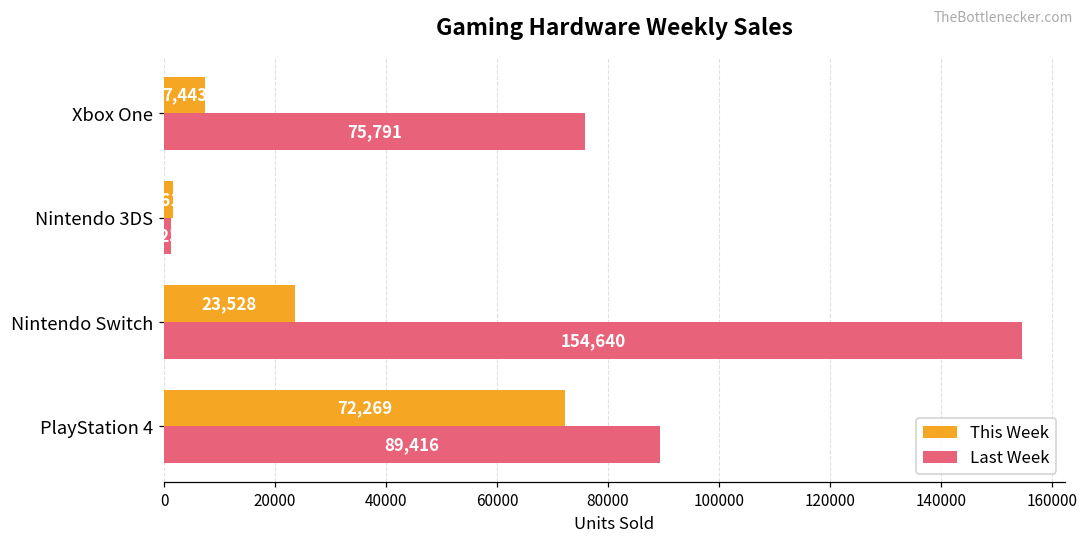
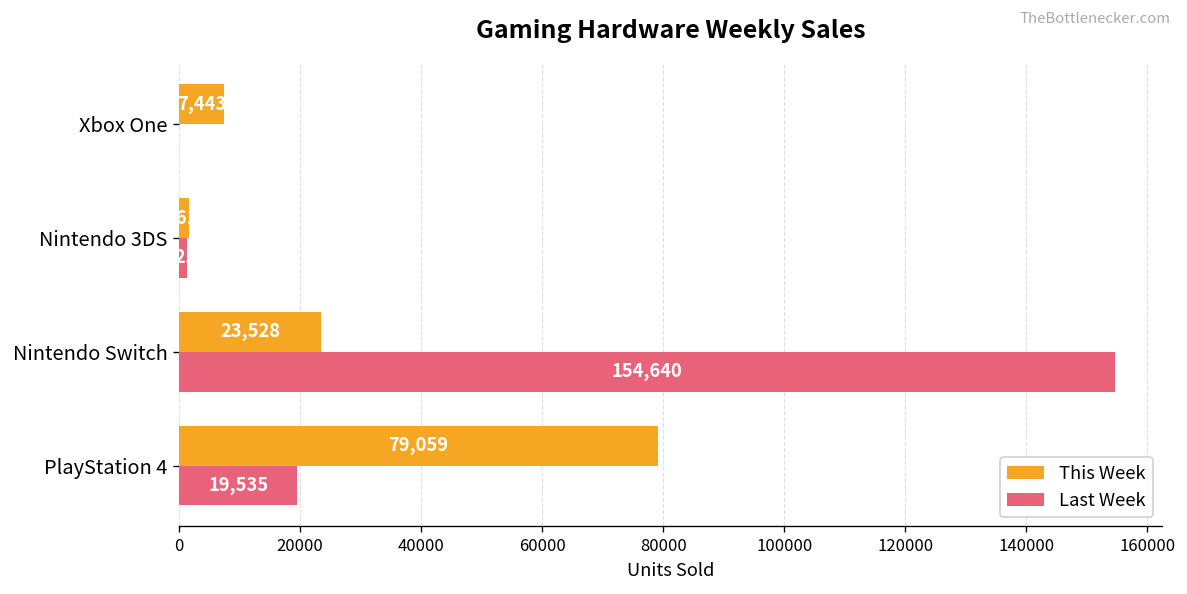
Last Week, Xbox One: 76000 -> 0
This Week, PlayStation 4: 72,269 -> 79,059
Last Week, PlayStation 4: 89,416 -> 19,535
